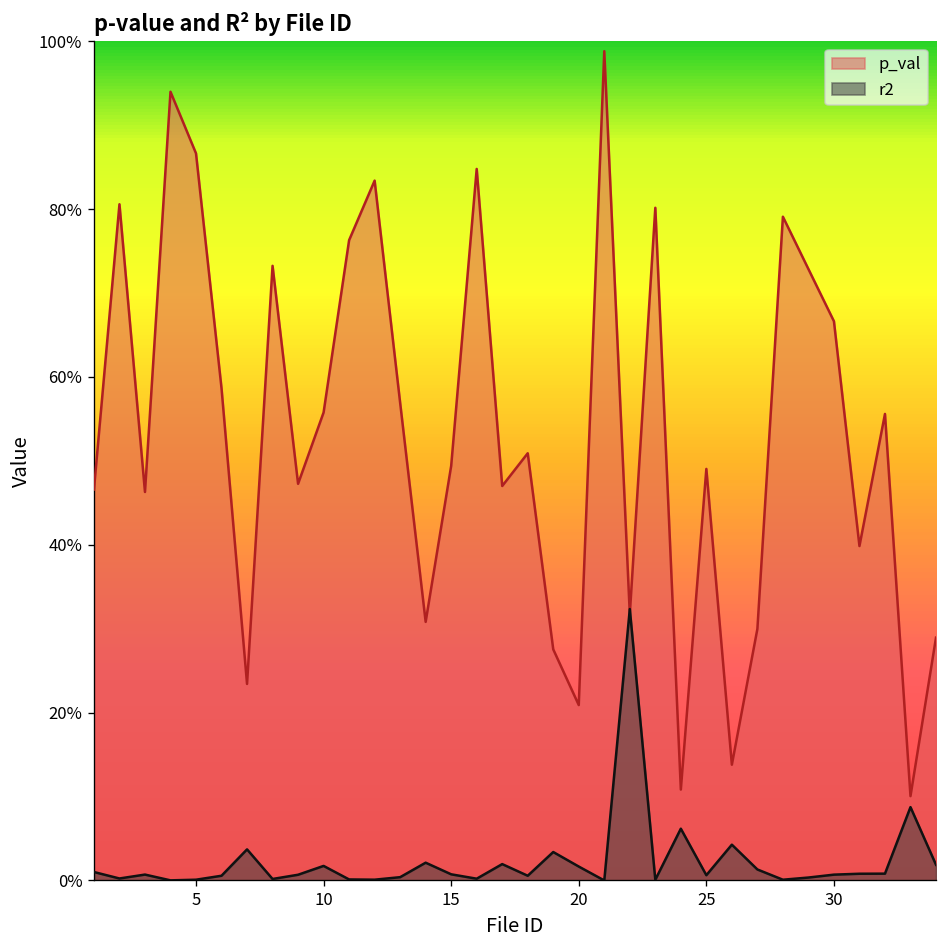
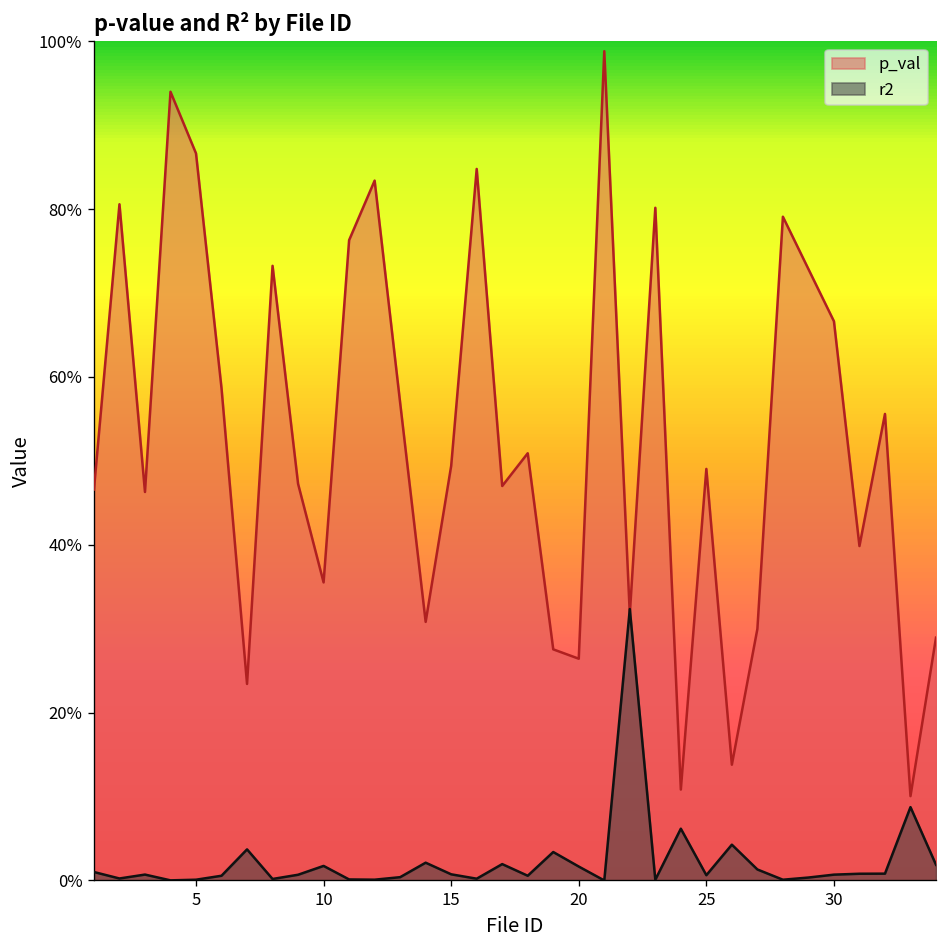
p_val, 10: 56% -> 36%
p_val, 20: 21% -> 26%
